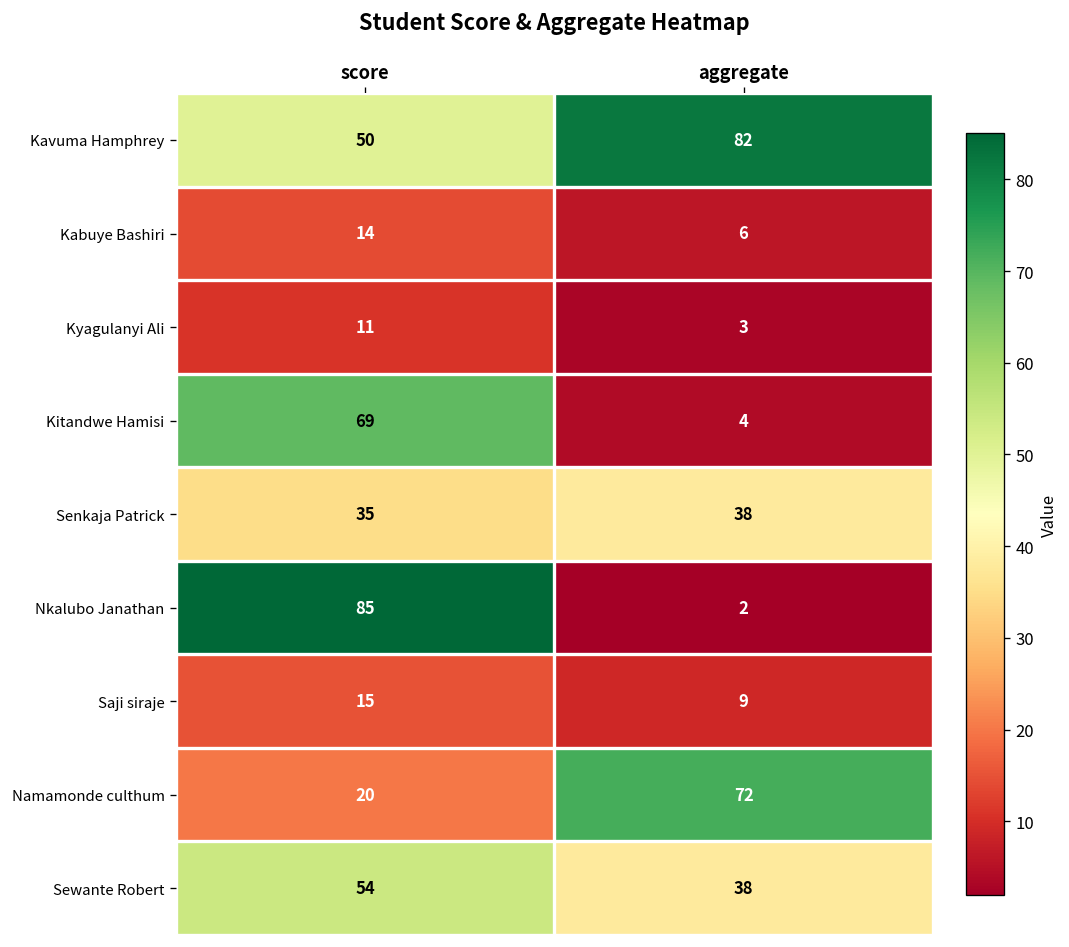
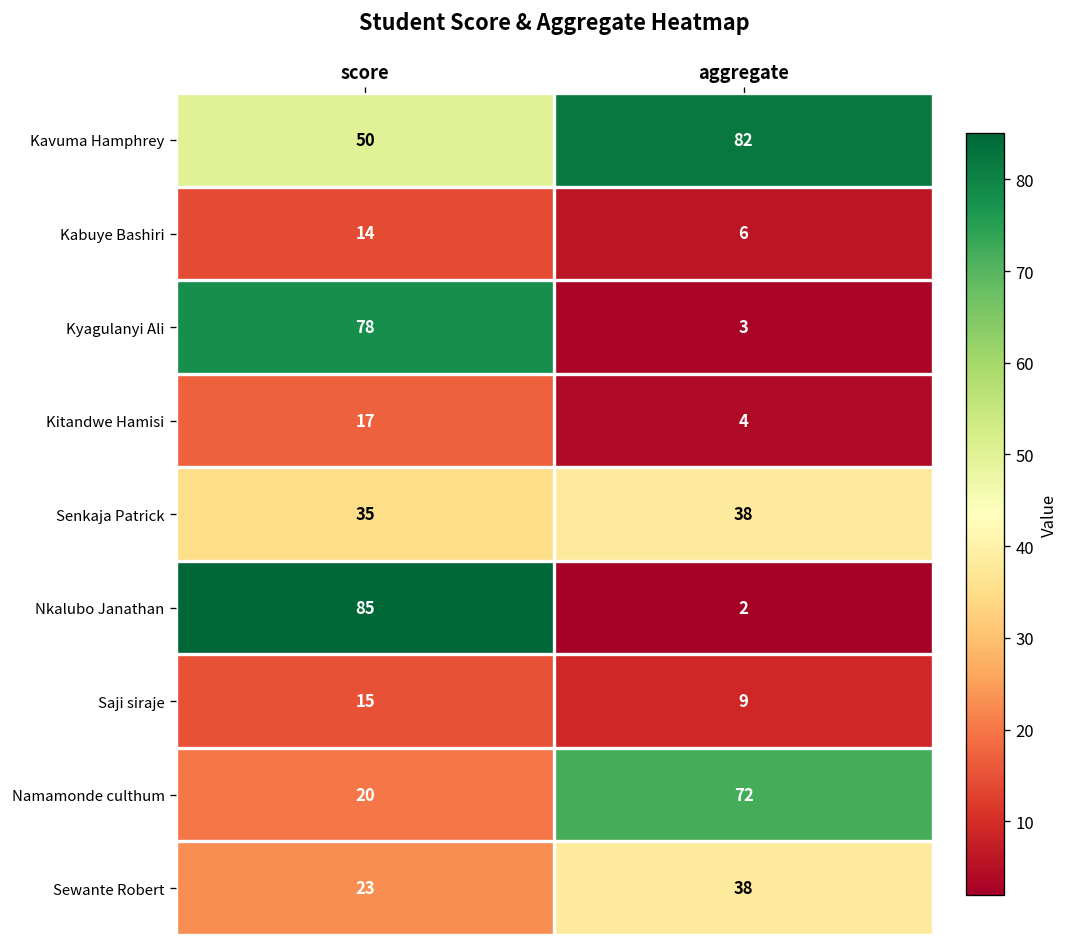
Kyagulanyi Ali, score: 11 -> 78
Kitandwe Hamisi, score: 69 -> 17
Sewante Robert, score: 54 -> 23
